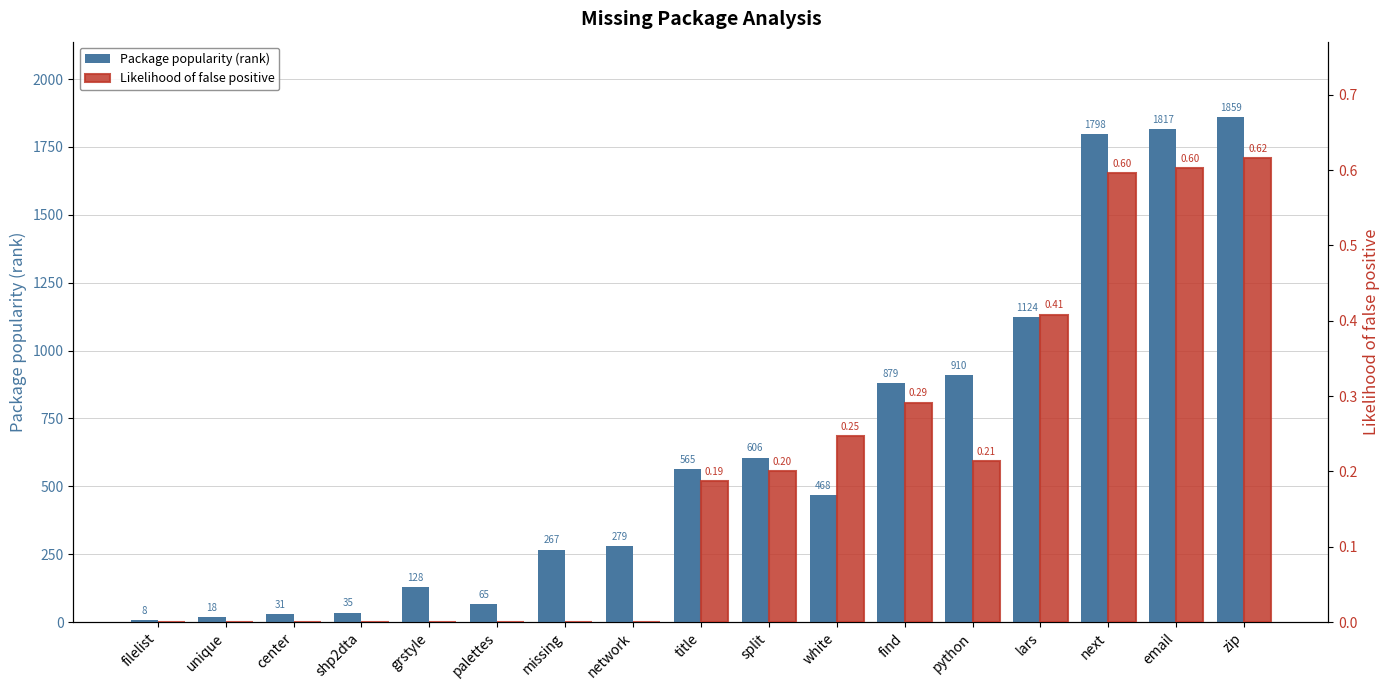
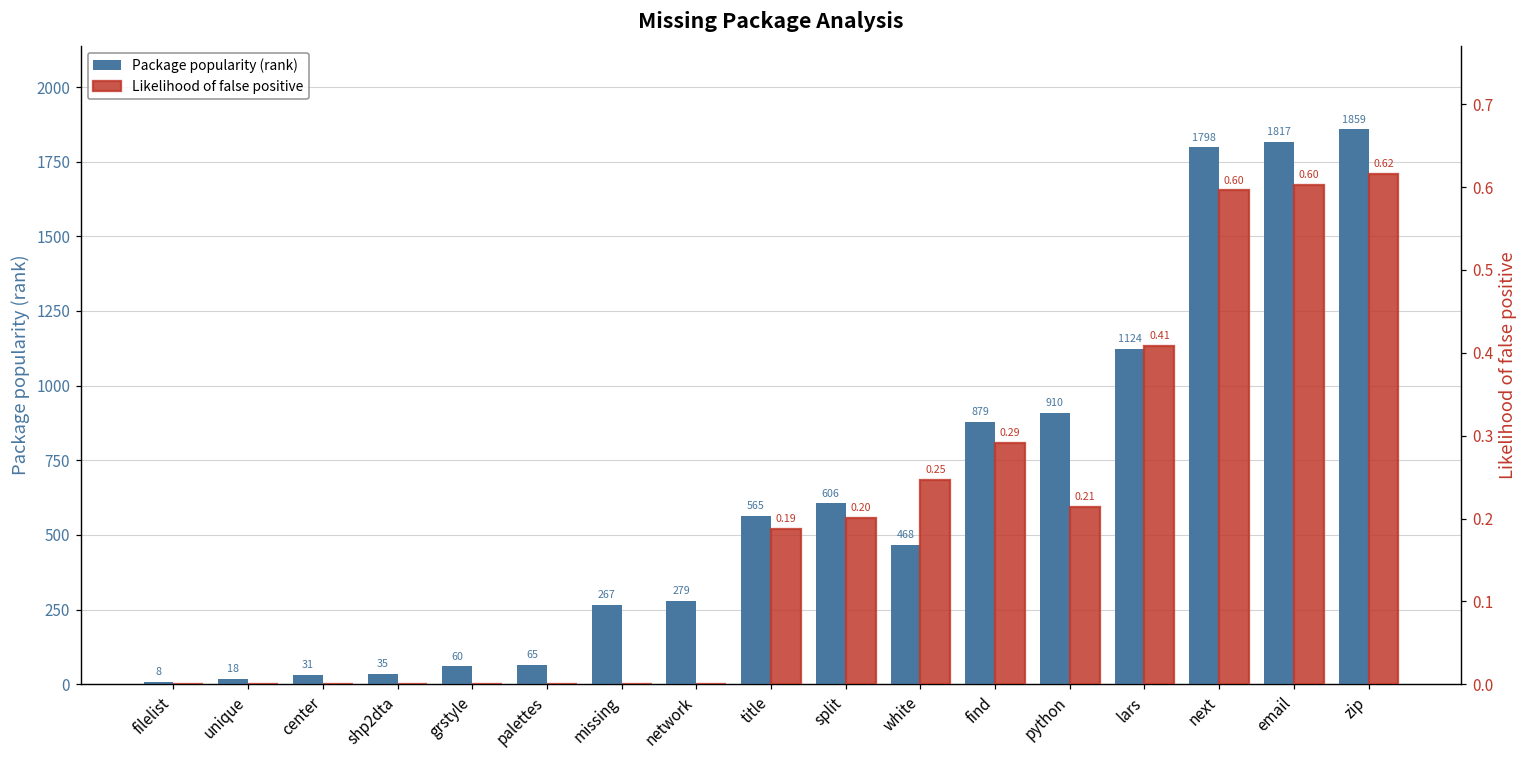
Package popularity (rank), grstyle: 128 -> 60
